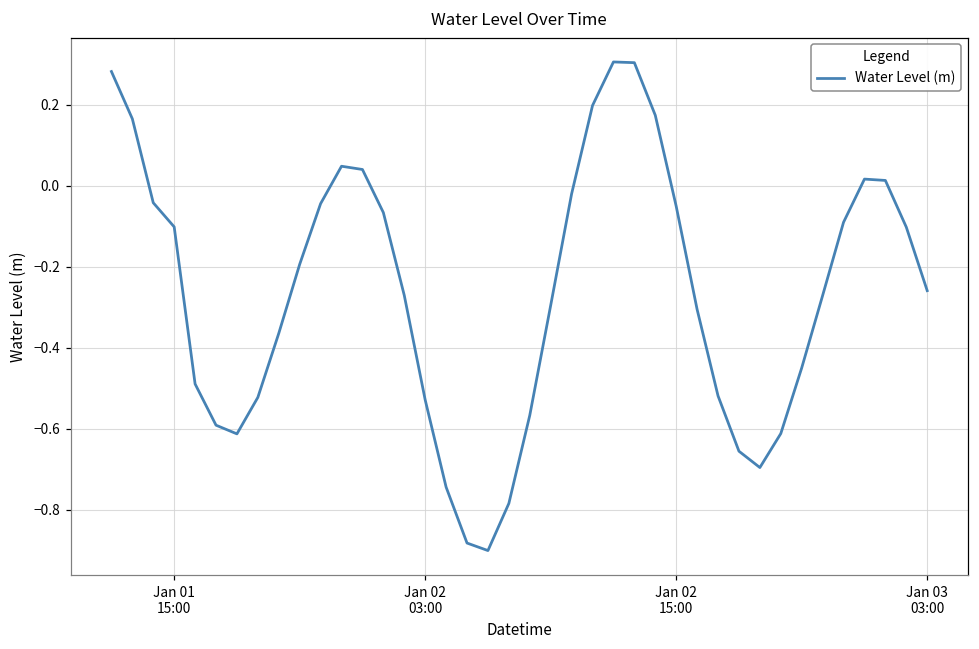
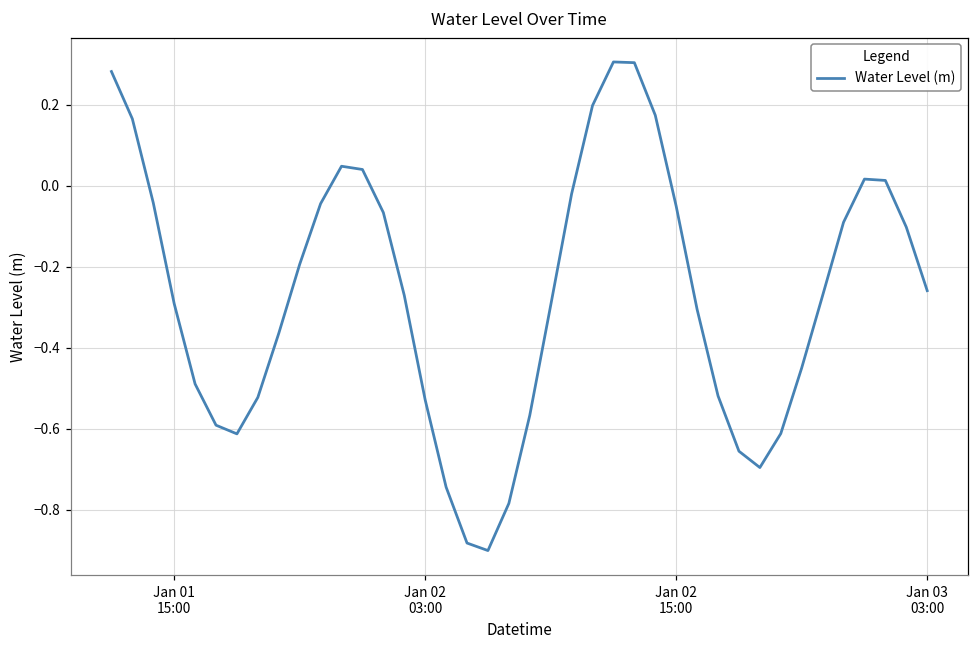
Jan 01 15:00: -0.10 -> -0.29
